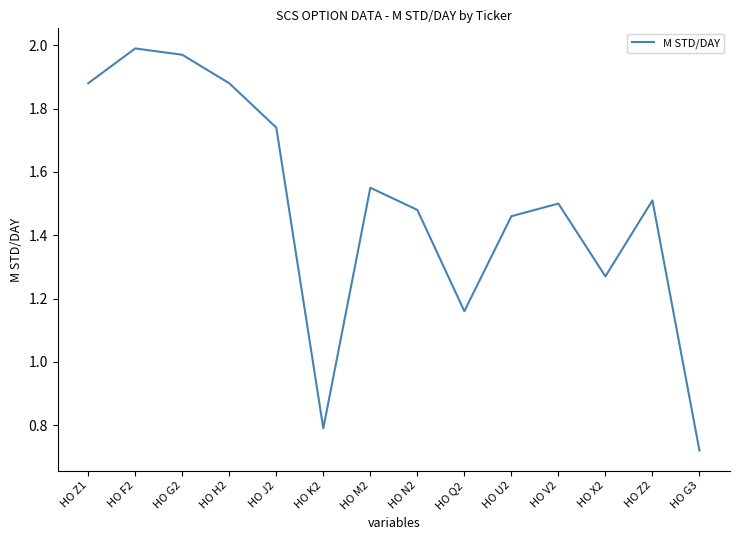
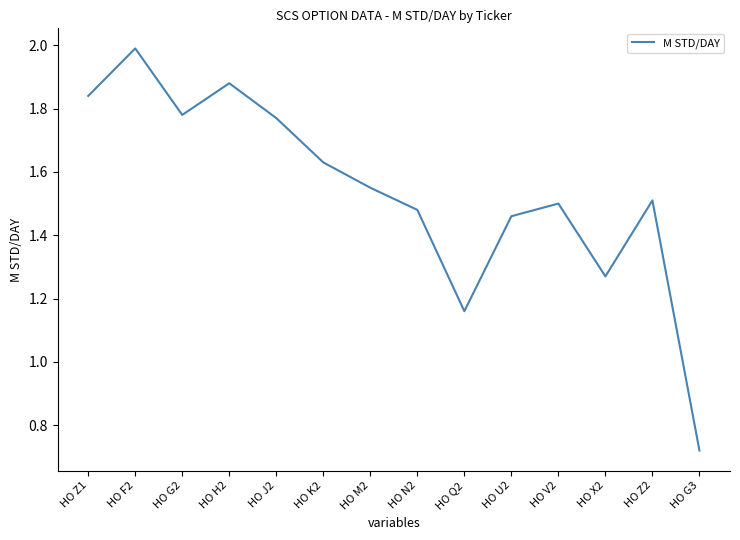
HO Z1: 1.88 -> 1.84
HO G2: 1.97 -> 1.78
HO J2: 1.74 -> 1.77
HO K2: 0.79 -> 1.63
